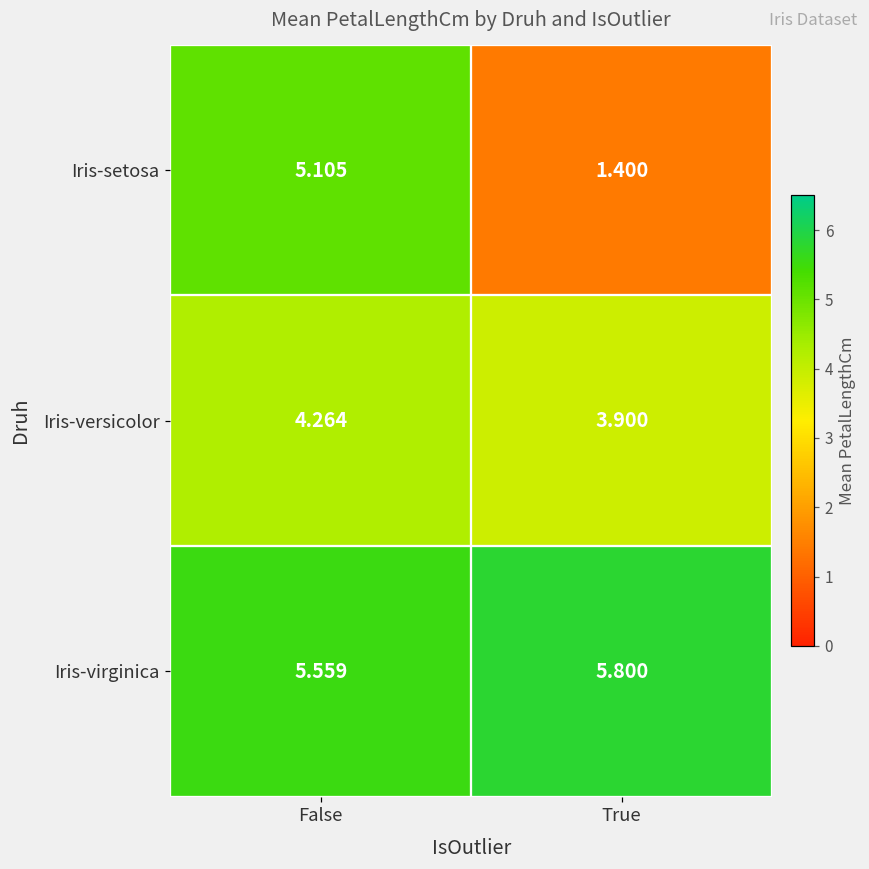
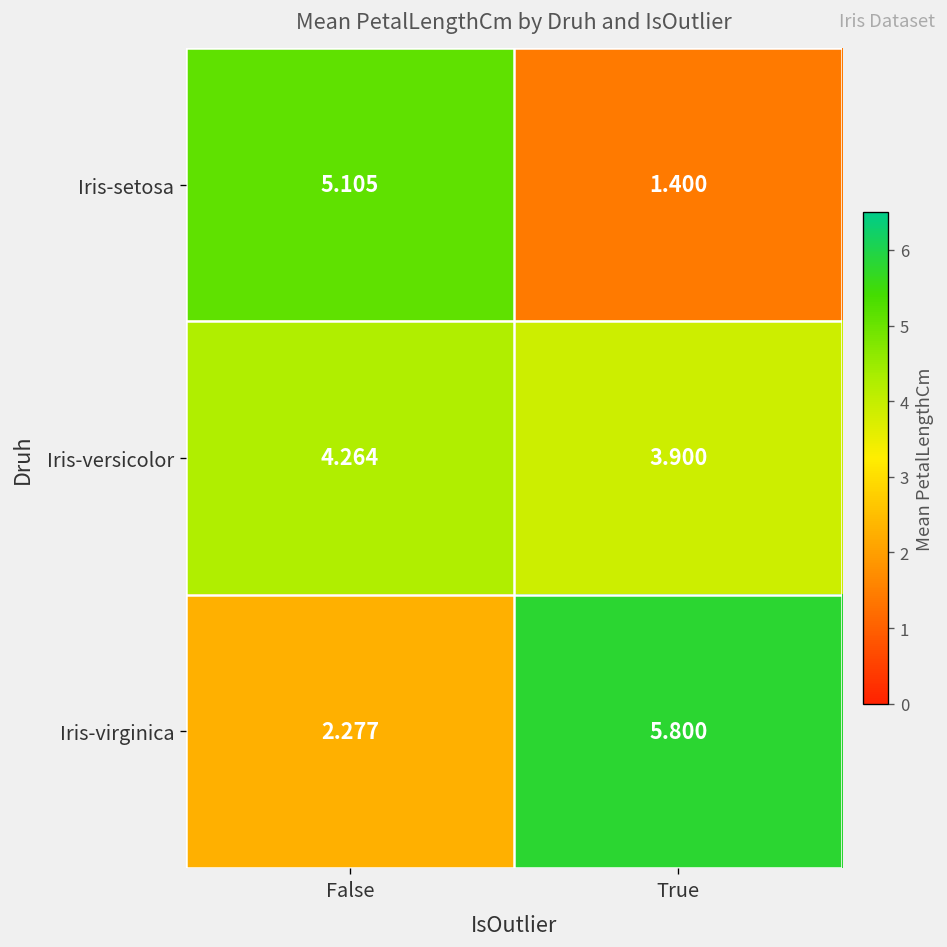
Iris-virginica, False: 5.559 -> 2.277
